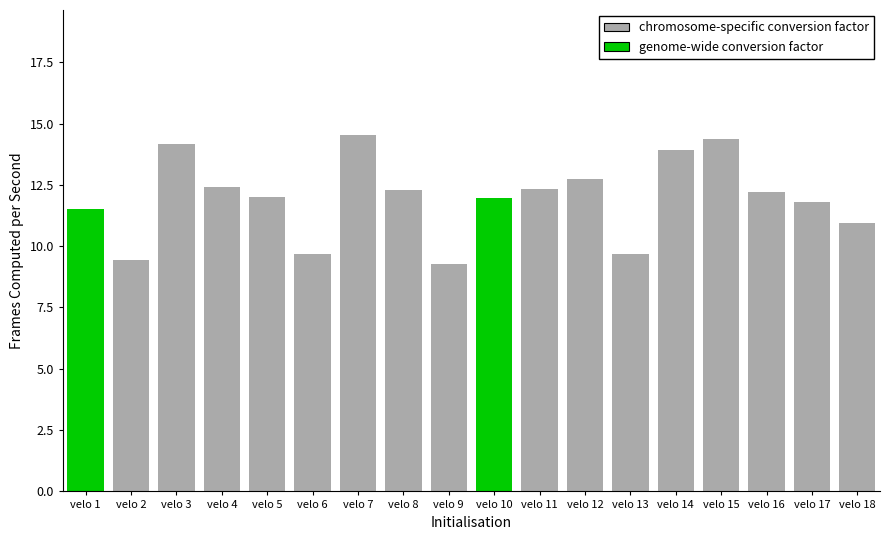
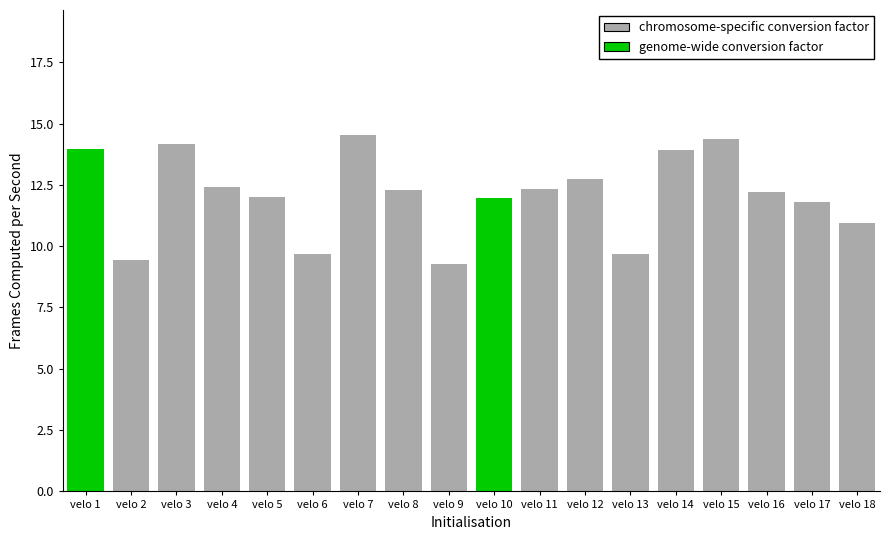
velo 1: 11.5 -> 14.0
